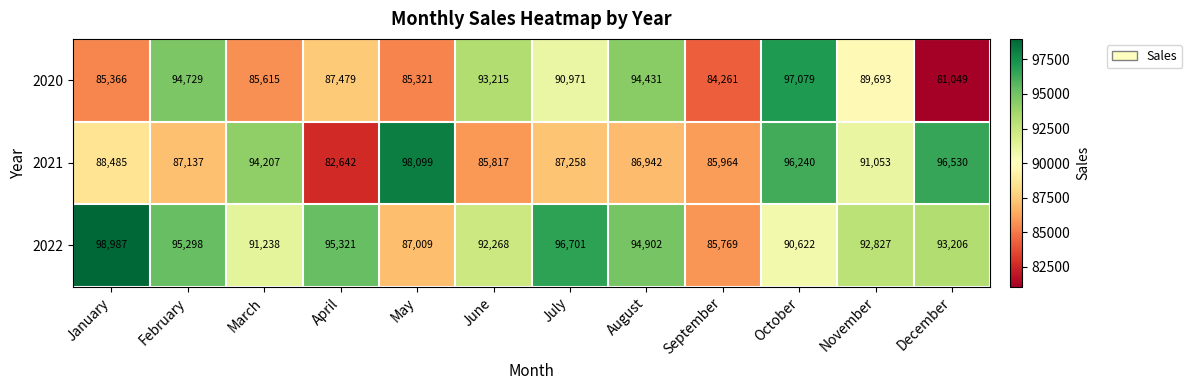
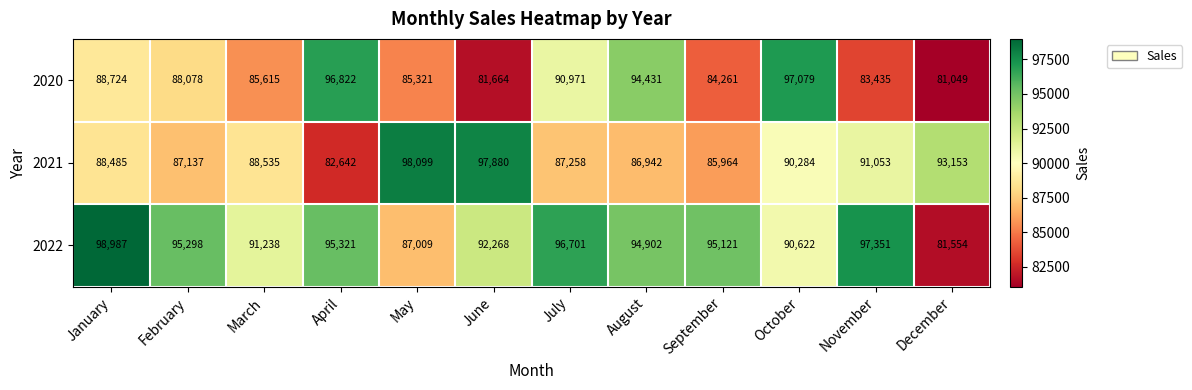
2020, January: 85,366 -> 88,724
2020, February: 94,729 -> 88,078
2020, April: 87,479 -> 96,822
2020, June: 93,215 -> 81,664
2020, November: 89,693 -> 83,435
2021, March: 94,207 -> 88,535
2021, June: 85,817 -> 97,880
2021, October: 96,240 -> 90,284
2021, December: 96,530 -> 93,153
2022, September: 85,769 -> 95,121
2022, November: 92,827 -> 97,351
2022, December: 93,206 -> 81,554
